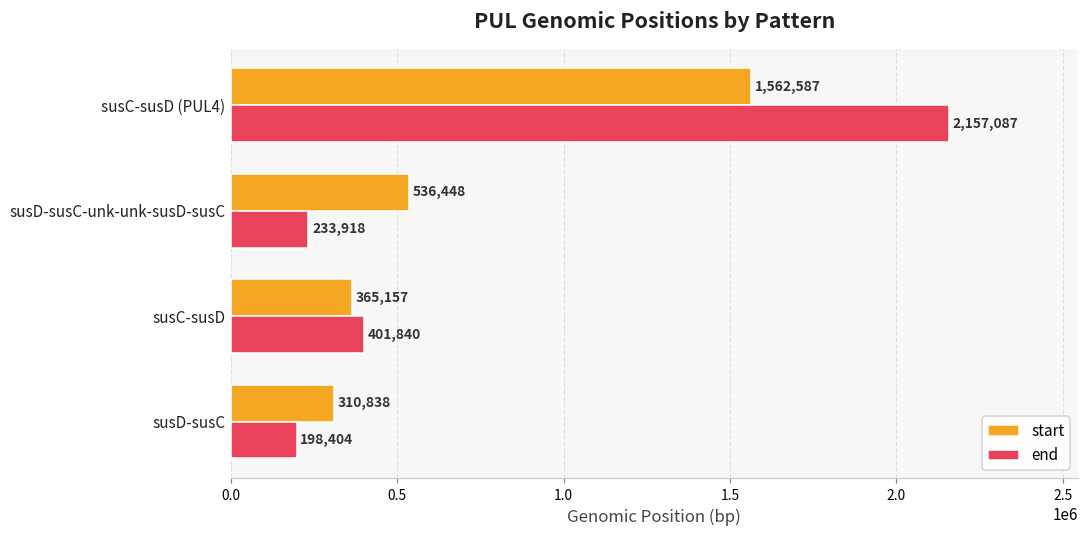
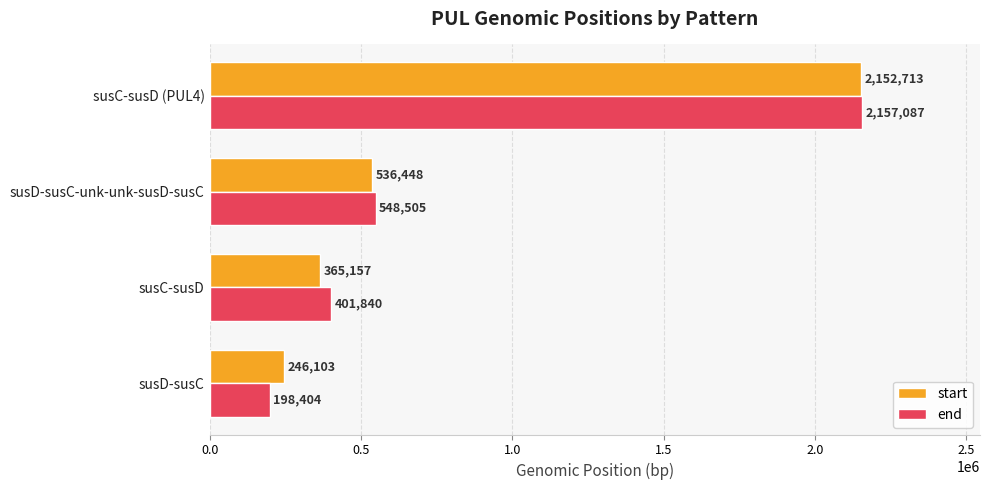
start, susC-susD (PUL4): 1,562,587 -> 2,152,713
end, susD-susC-unk-unk-susD-susC: 233,918 -> 548,505
start, susD-susC: 310,838 -> 246,103
